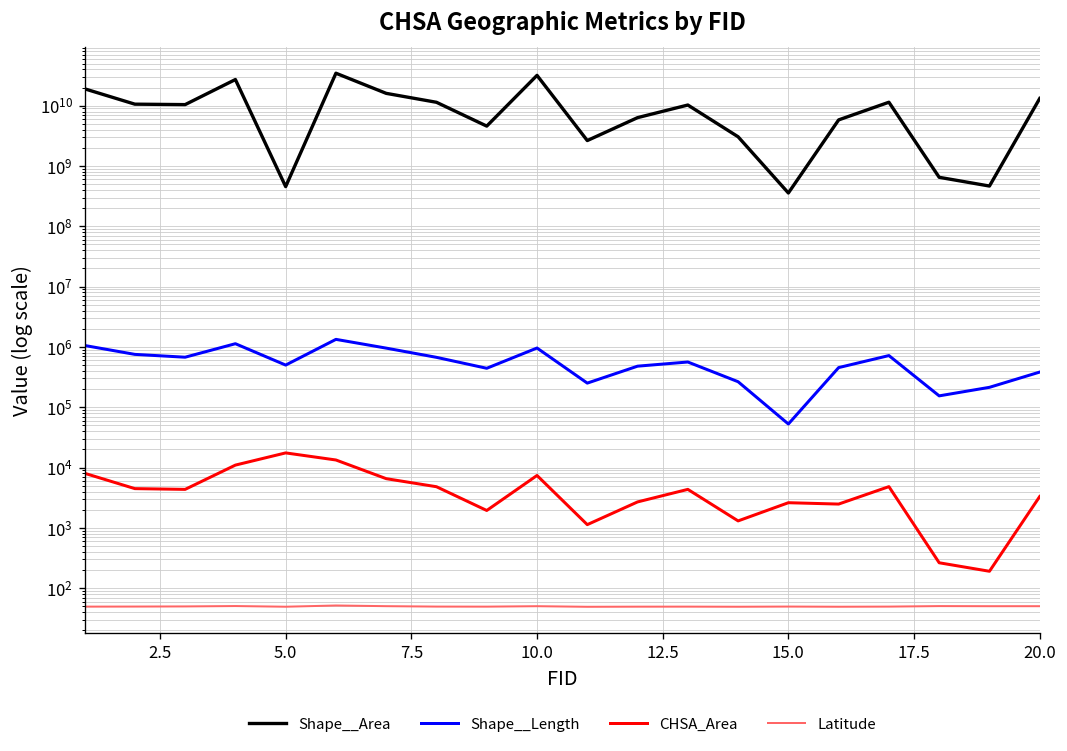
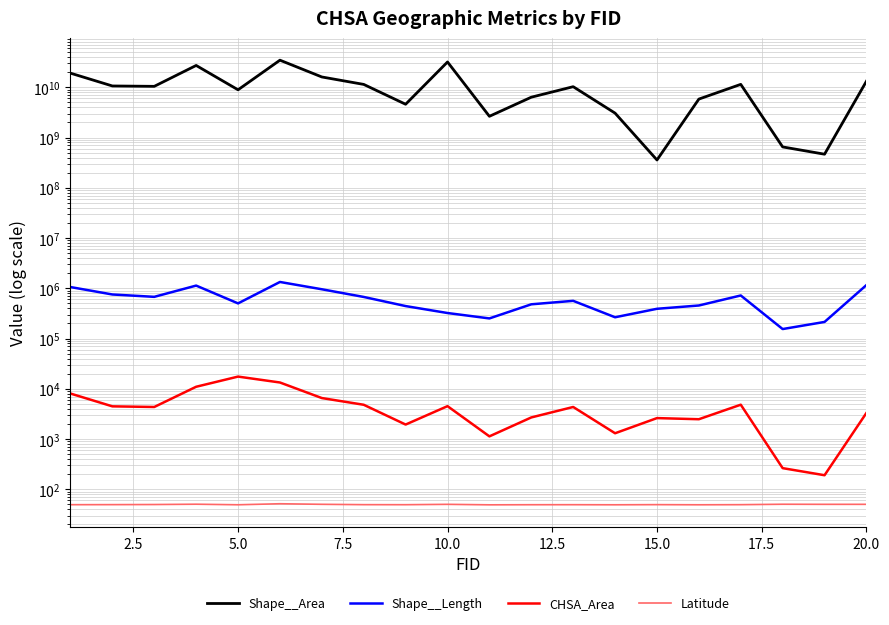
Shape__Area, 5.0: 500000000 -> 9000000000
Shape__Length, 10.0: 1000000 -> 300000
CHSA_Area, 10.0: 7000 -> 5000
Shape__Length, 15.0: 50000 -> 400000
Shape__Length, 20.0: 400000 -> 1200000
